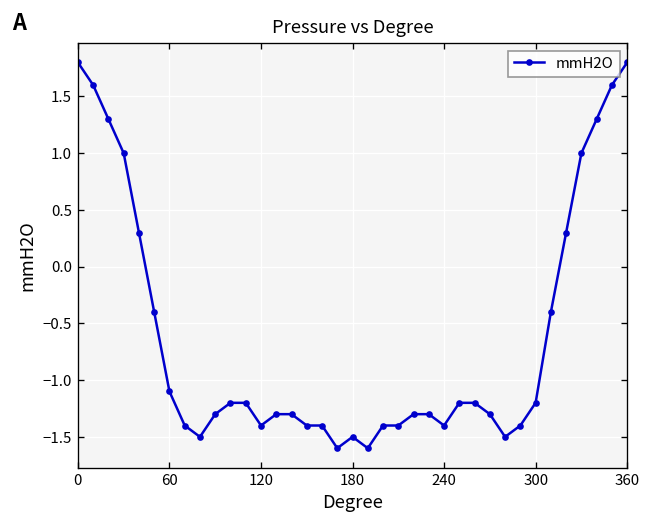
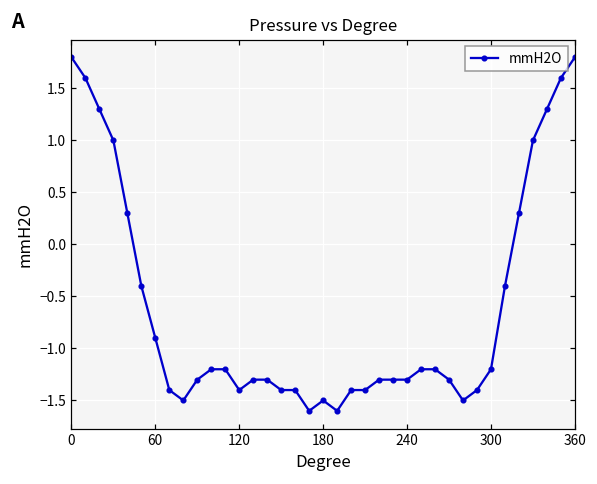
60: -1.1 -> -0.9
240: -1.4 -> -1.3
